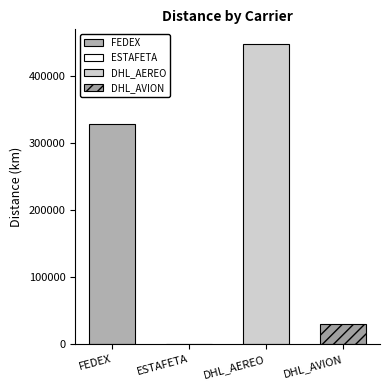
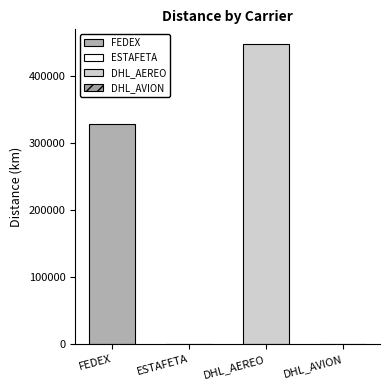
DHL_AVION: 30000 -> 0
